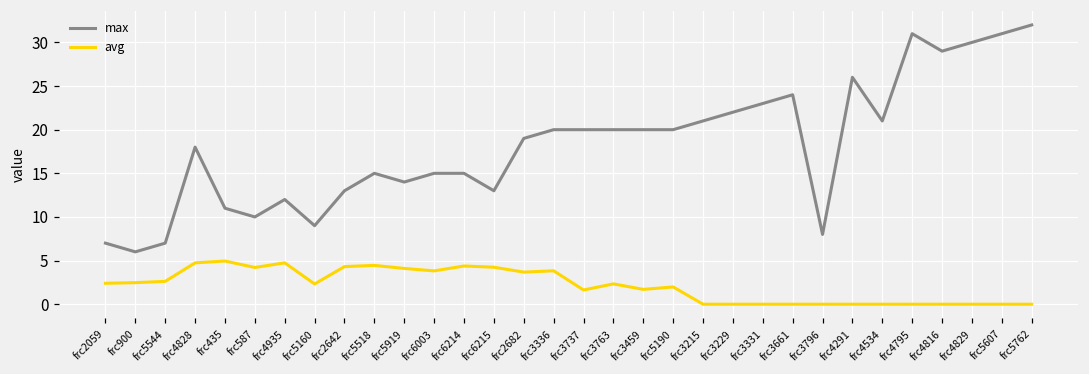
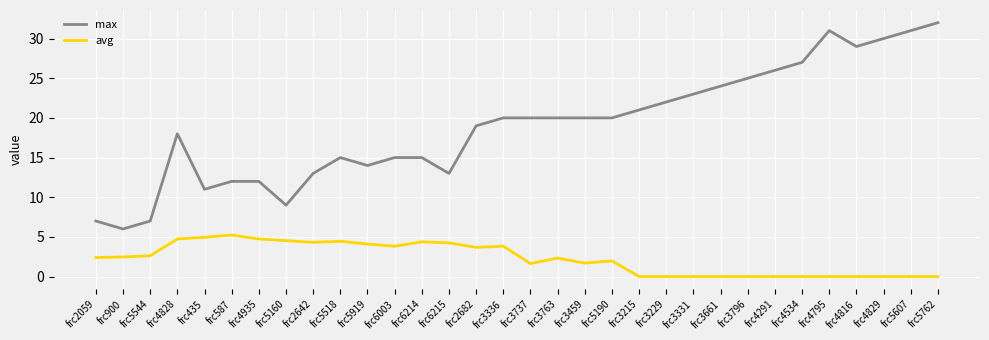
max, frc587: 10 -> 12
avg, frc587: 4 -> 5
avg, frc5160: 2 -> 5
max, frc3796: 8 -> 25
max, frc4534: 21 -> 27
